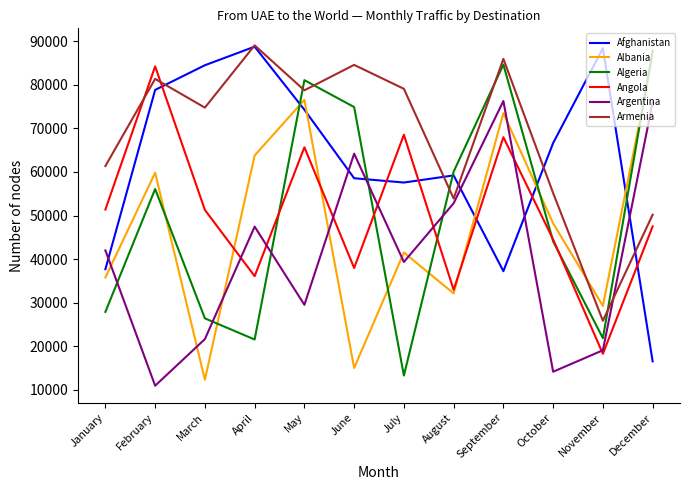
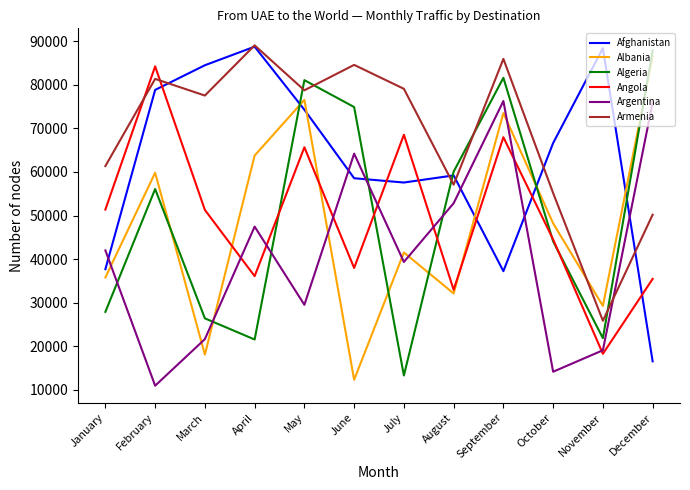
Albania, March: 12000 -> 18000
Armenia, March: 75000 -> 78000
Albania, June: 15000 -> 12000
Armenia, August: 54000 -> 57000
Algeria, September: 85000 -> 82000
Angola, December: 47000 -> 35000
